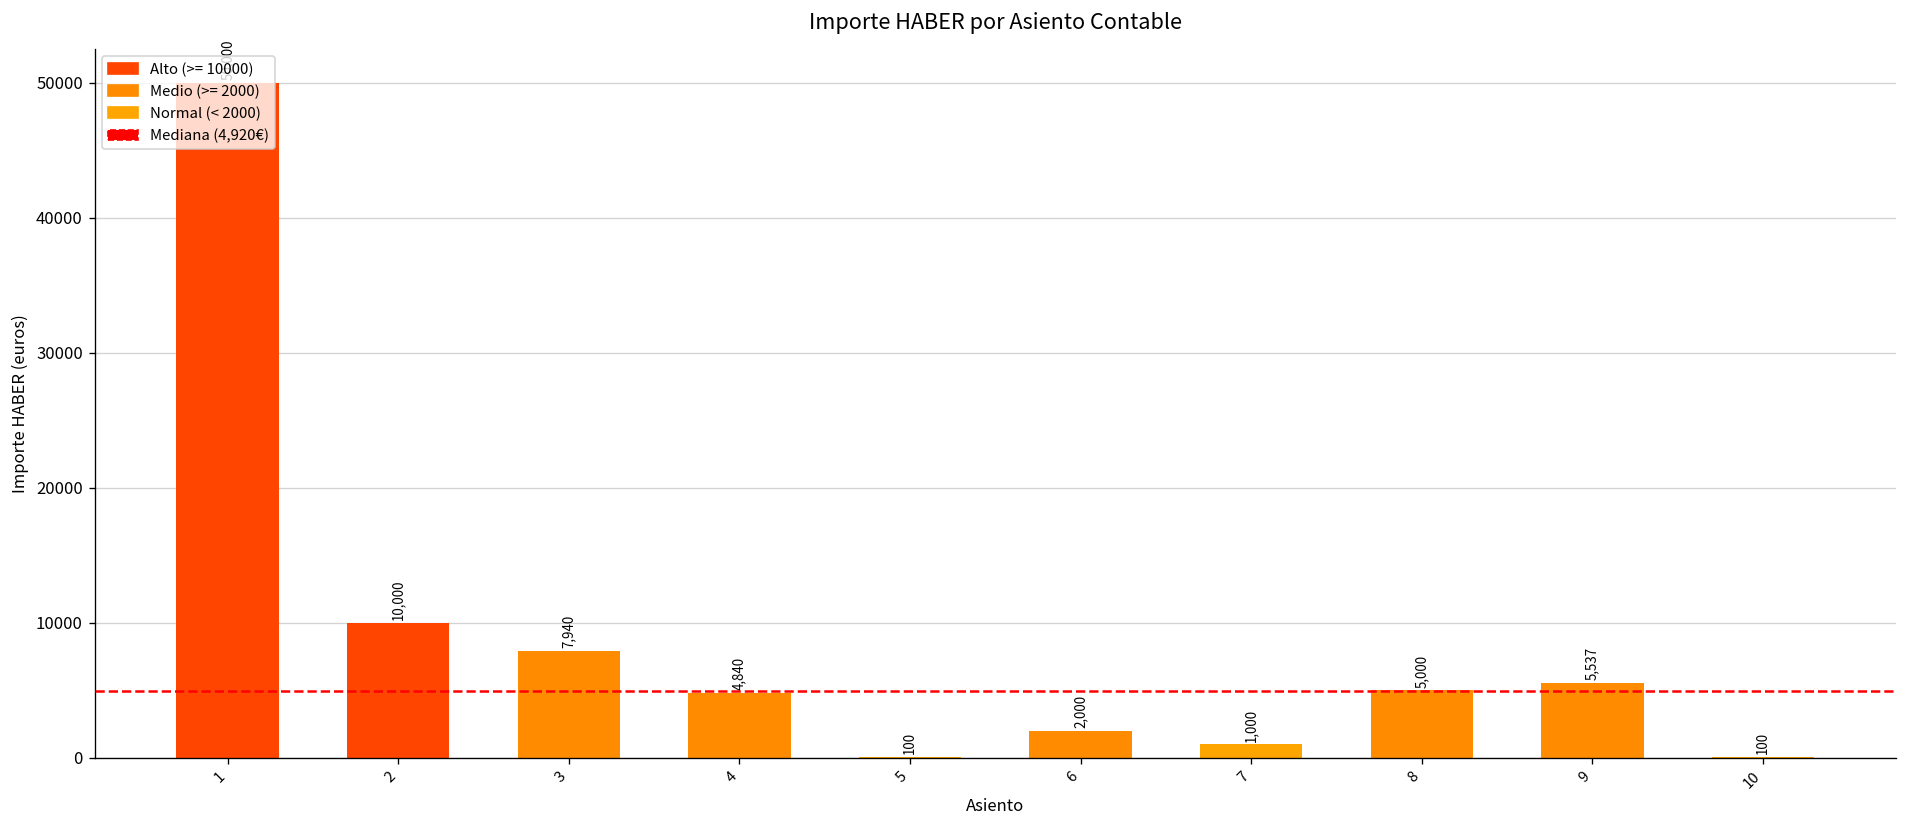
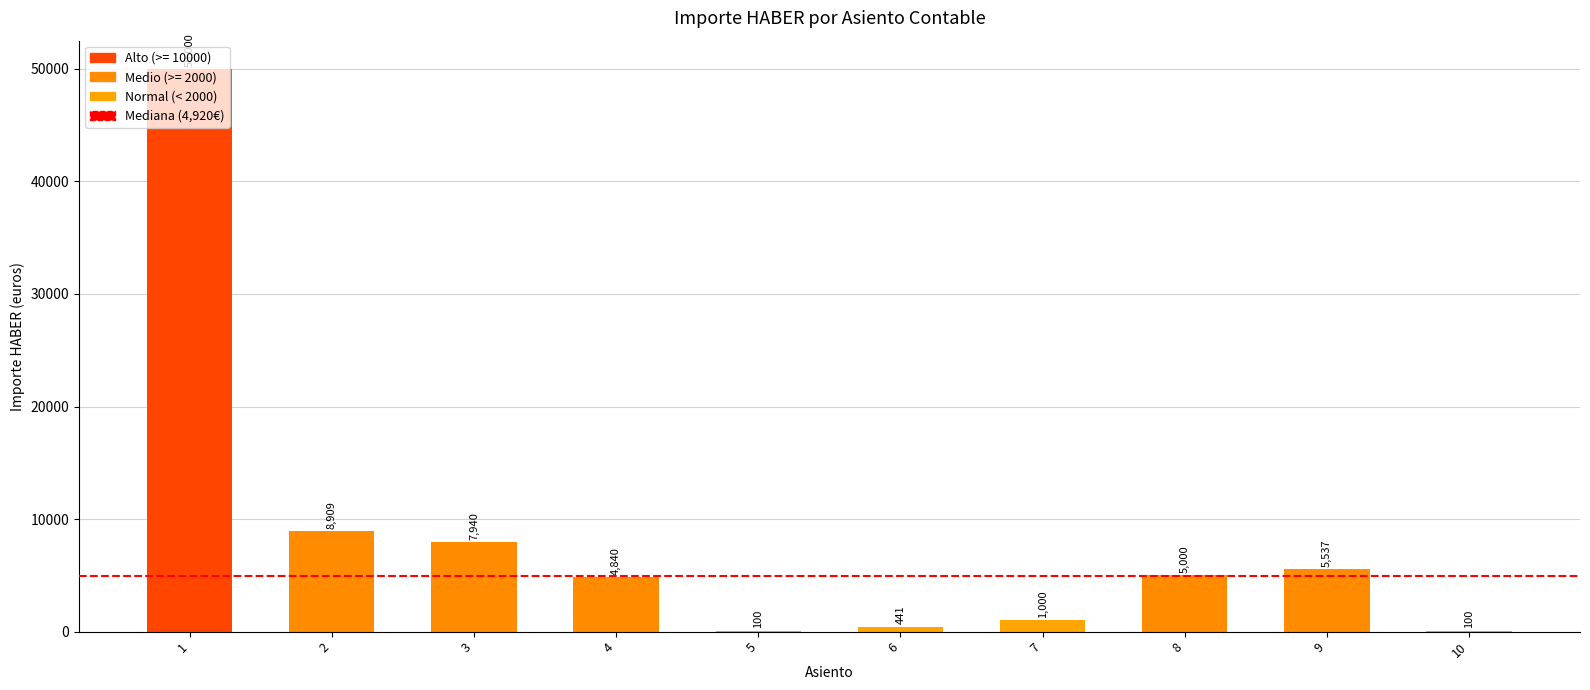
2: 10,000 -> 8,909
6: 2,000 -> 441
